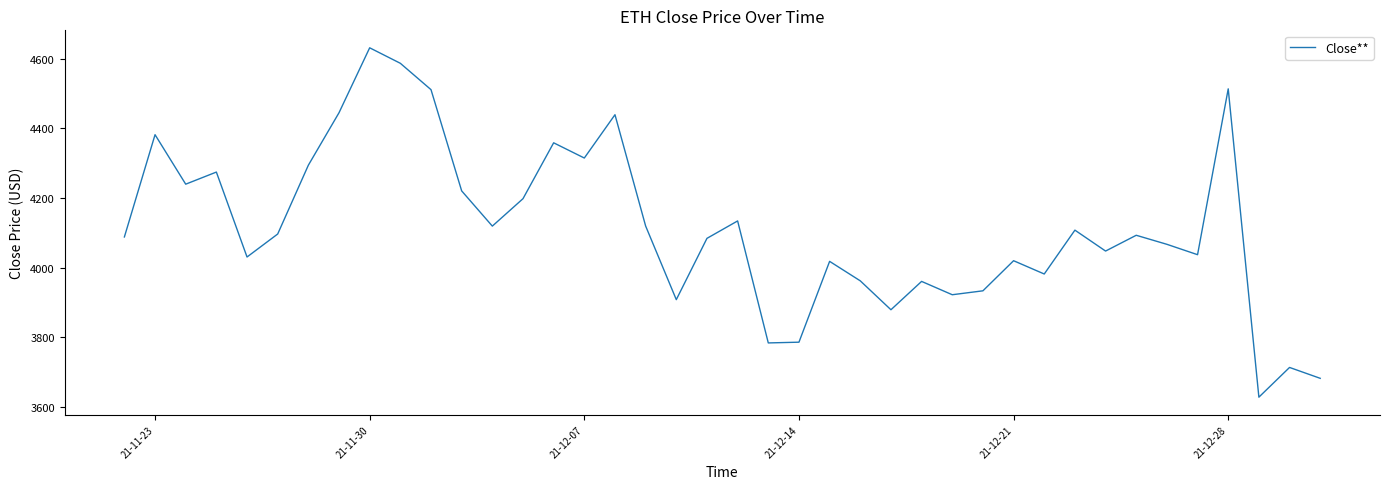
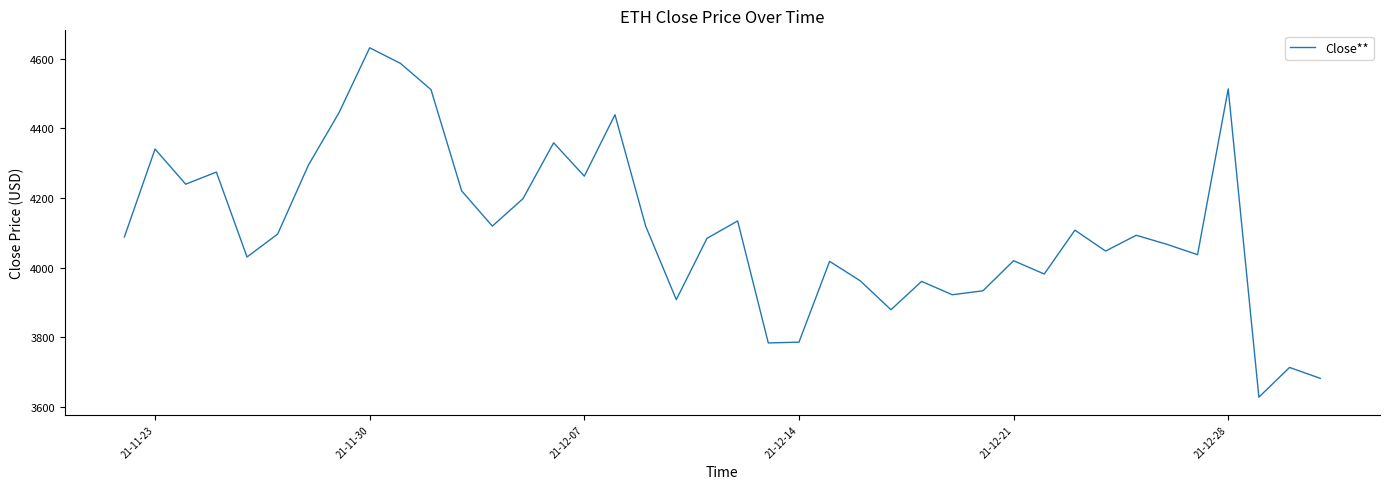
21-11-23: 4380 -> 4340
21-12-07: 4320 -> 4260
